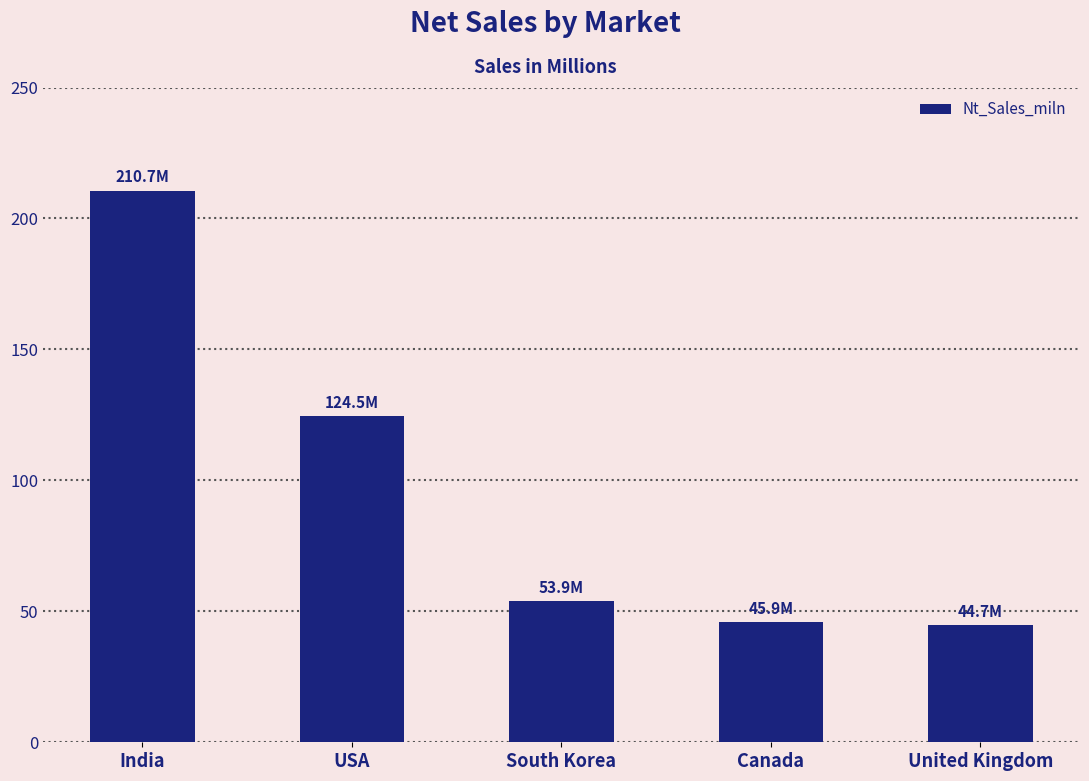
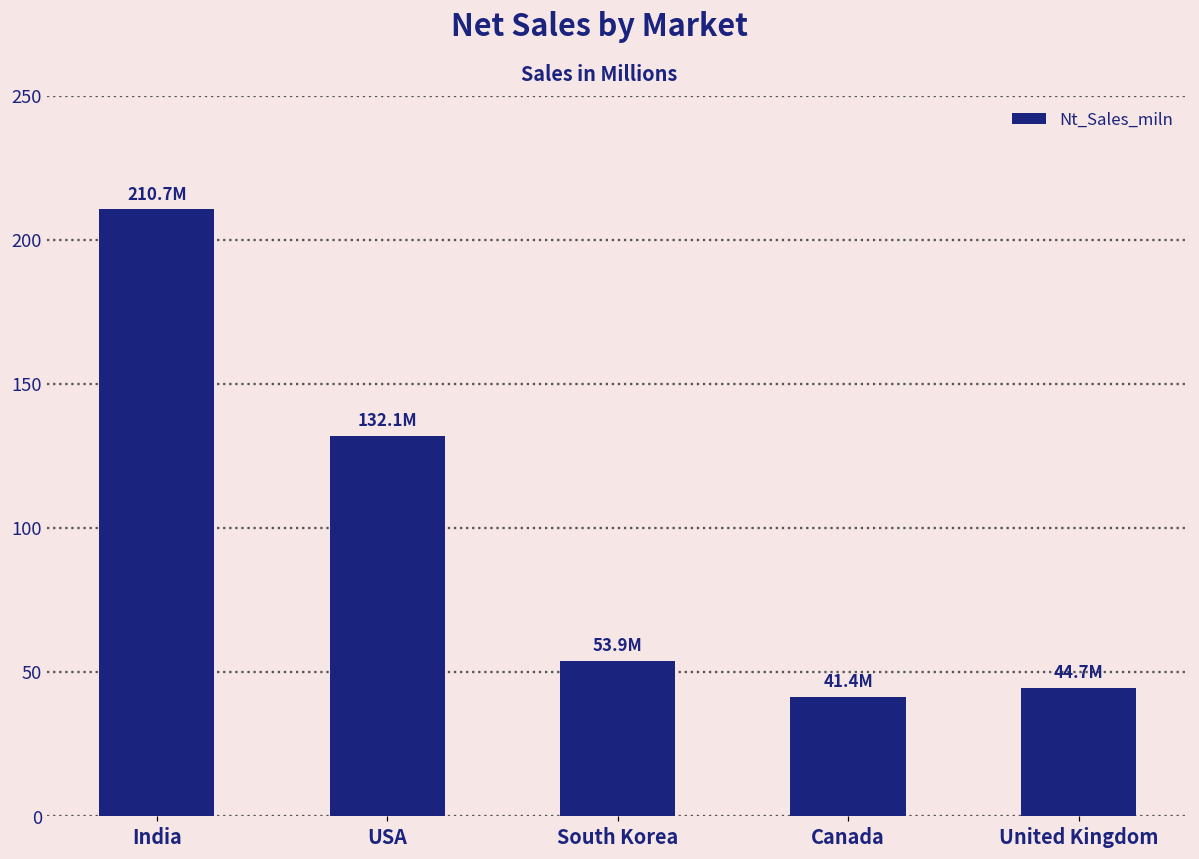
USA: 124.5M -> 132.1M
Canada: 45.9M -> 41.4M
